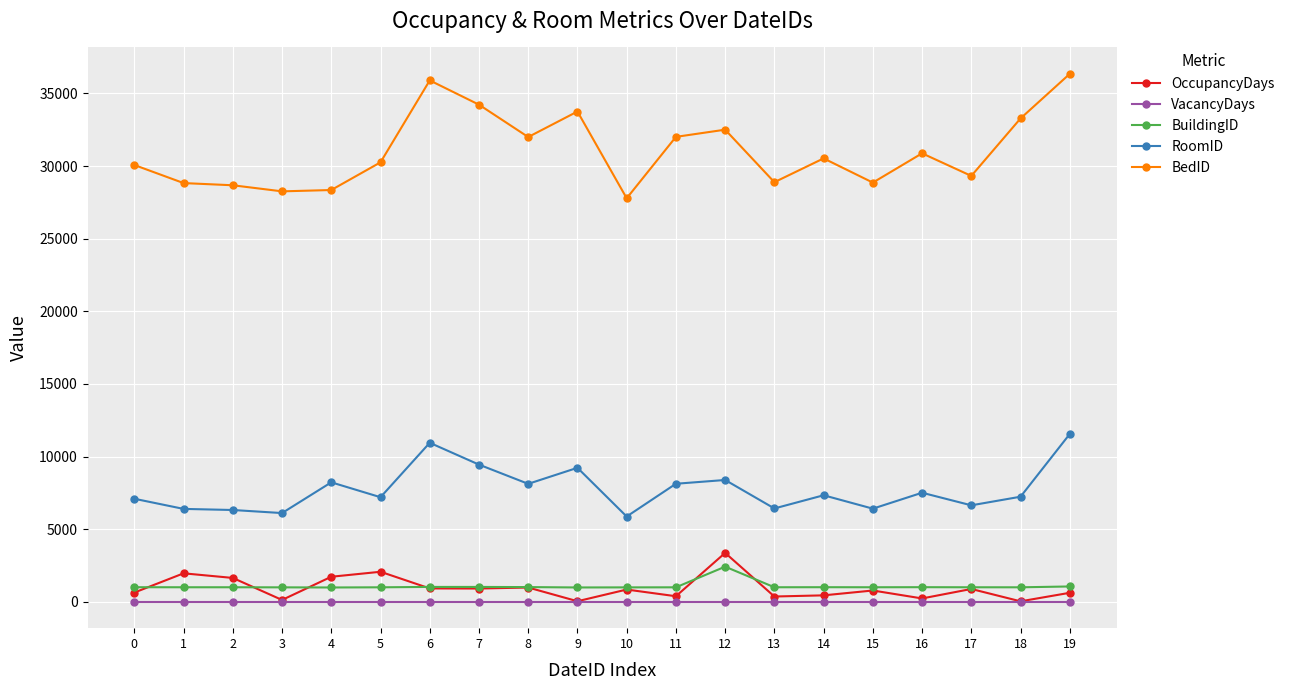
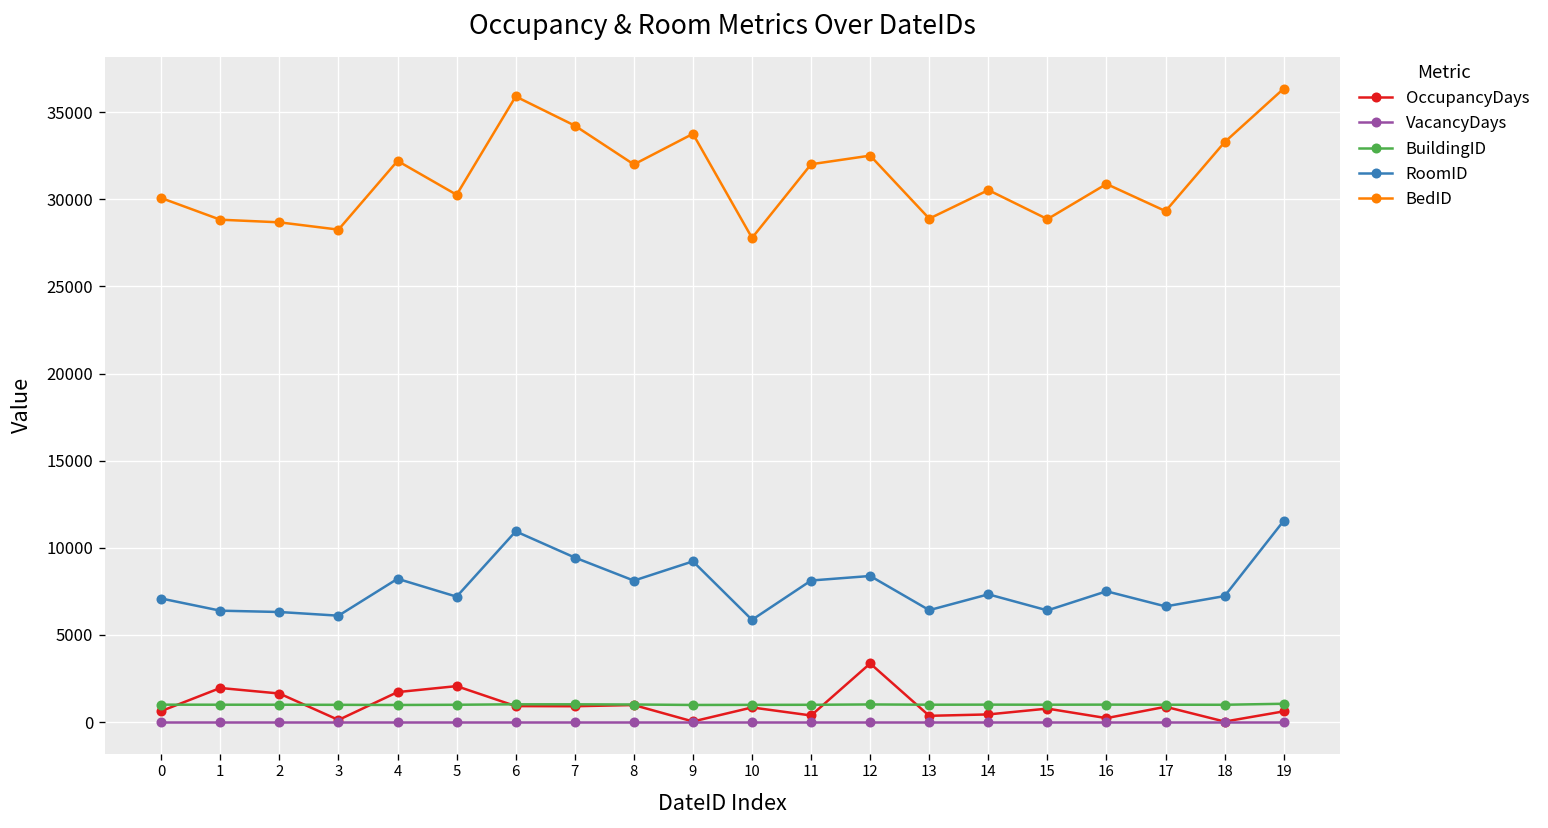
BedID, 4: 28400 -> 32200
BuildingID, 12: 2400 -> 1000
